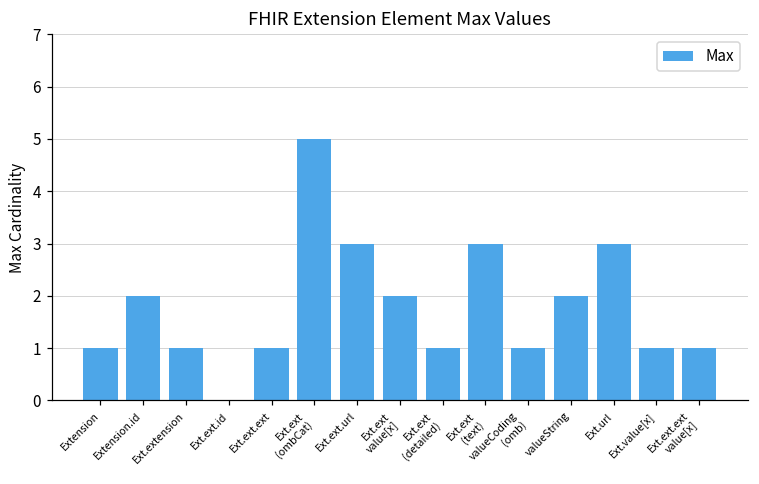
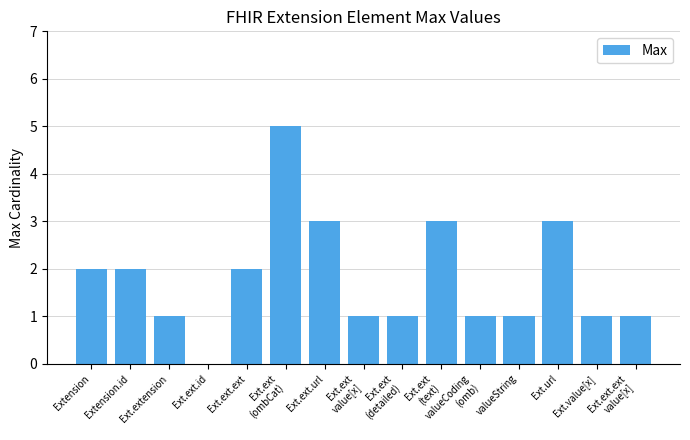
Extension: 1 -> 2
Ext.ext.ext: 1 -> 2
Ext.ext value[x]: 2 -> 1
valueString: 2 -> 1
